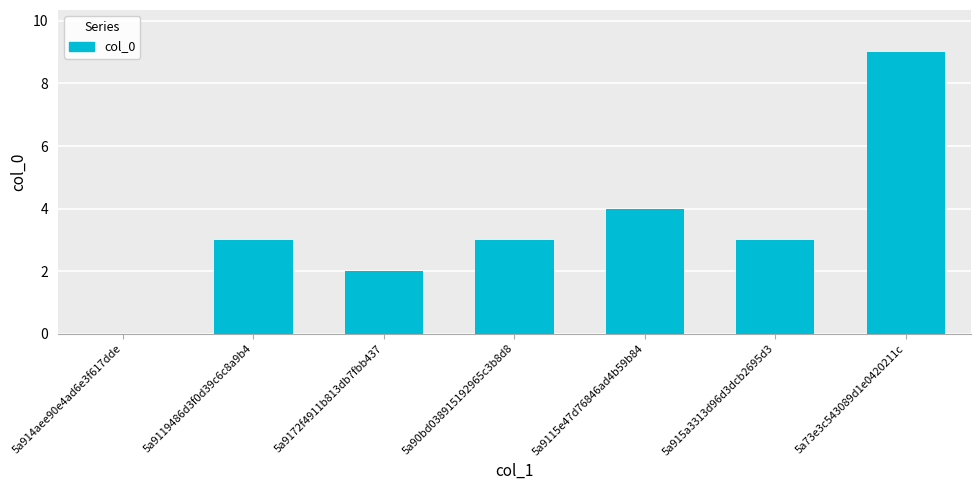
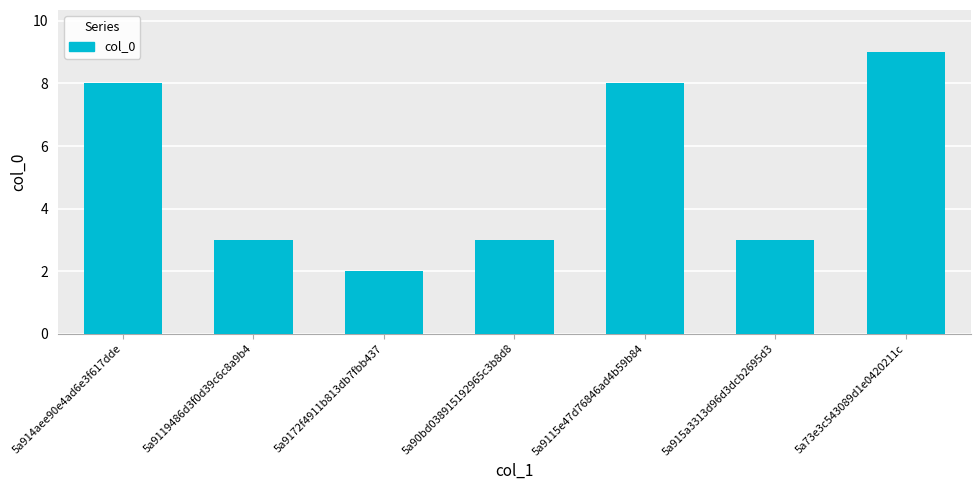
5a914aee90e4ad6e3f617dde: 0 -> 8
5a9115e47d76846ad4b59b84: 4 -> 8
